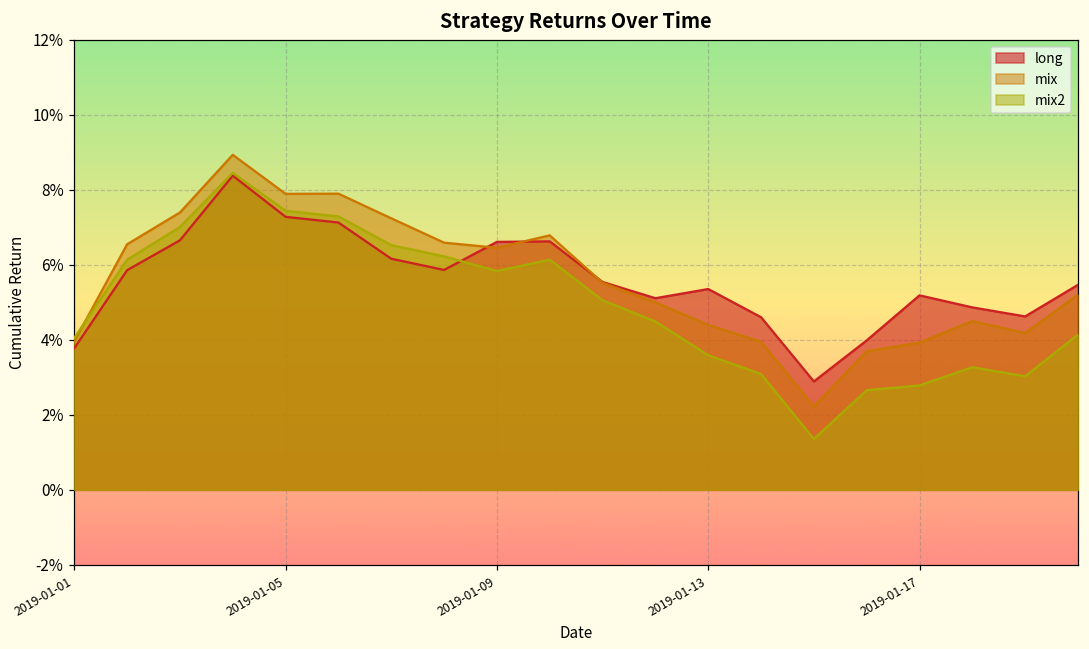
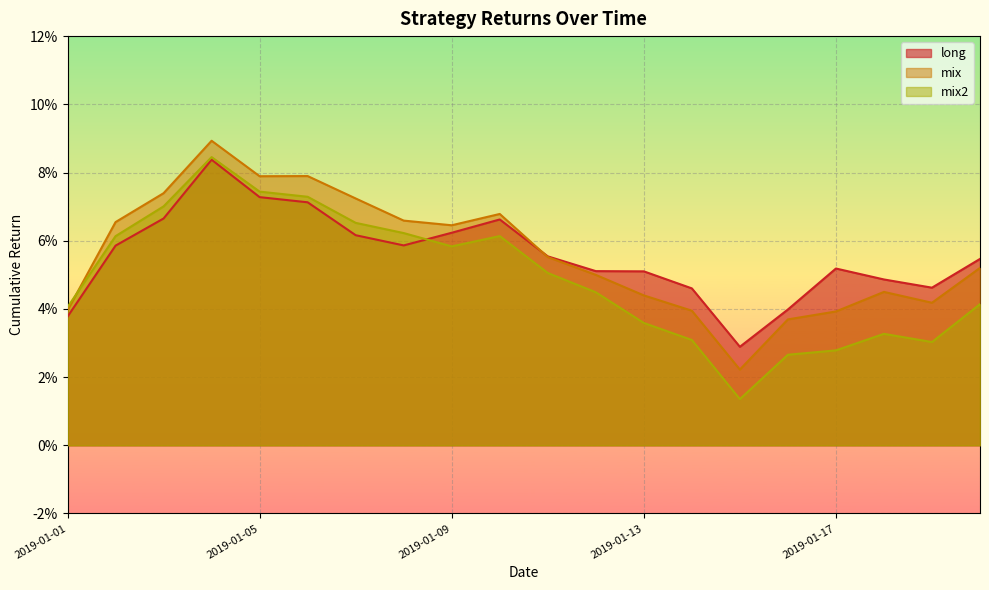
long, 2019-01-09: 6.6% -> 6.2%
long, 2019-01-13: 5.4% -> 5.1%
